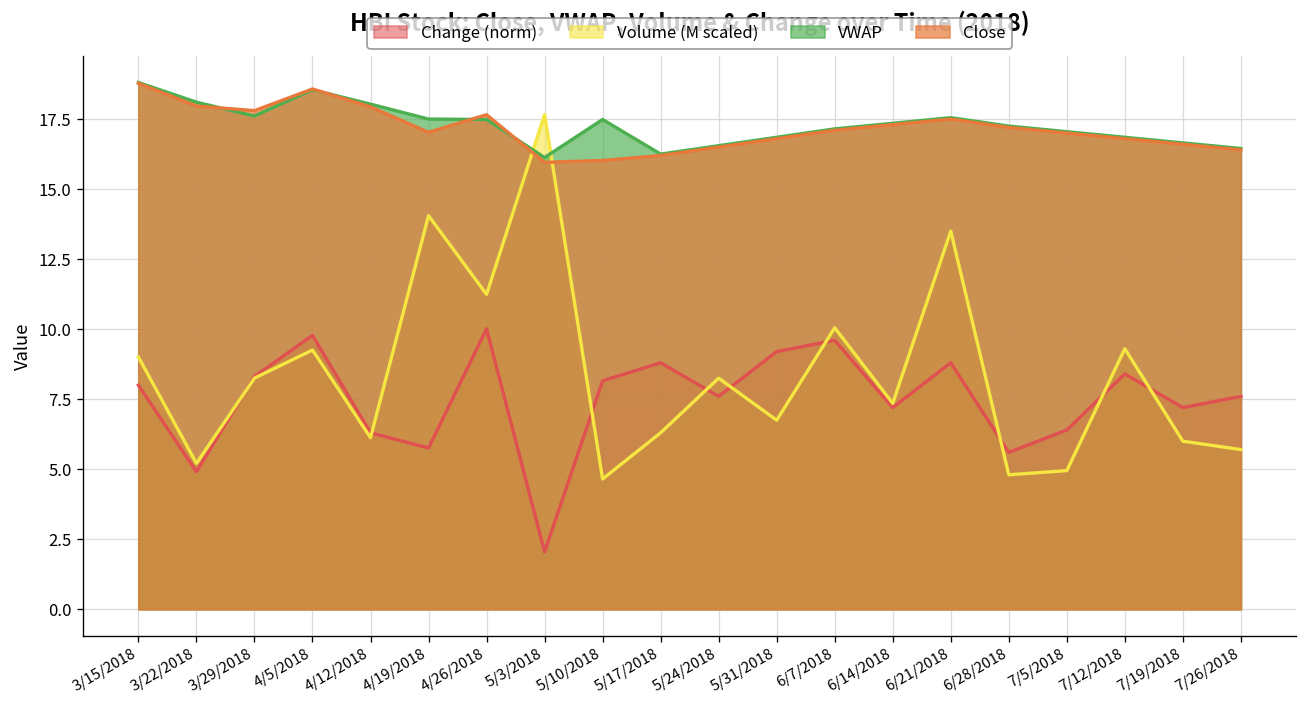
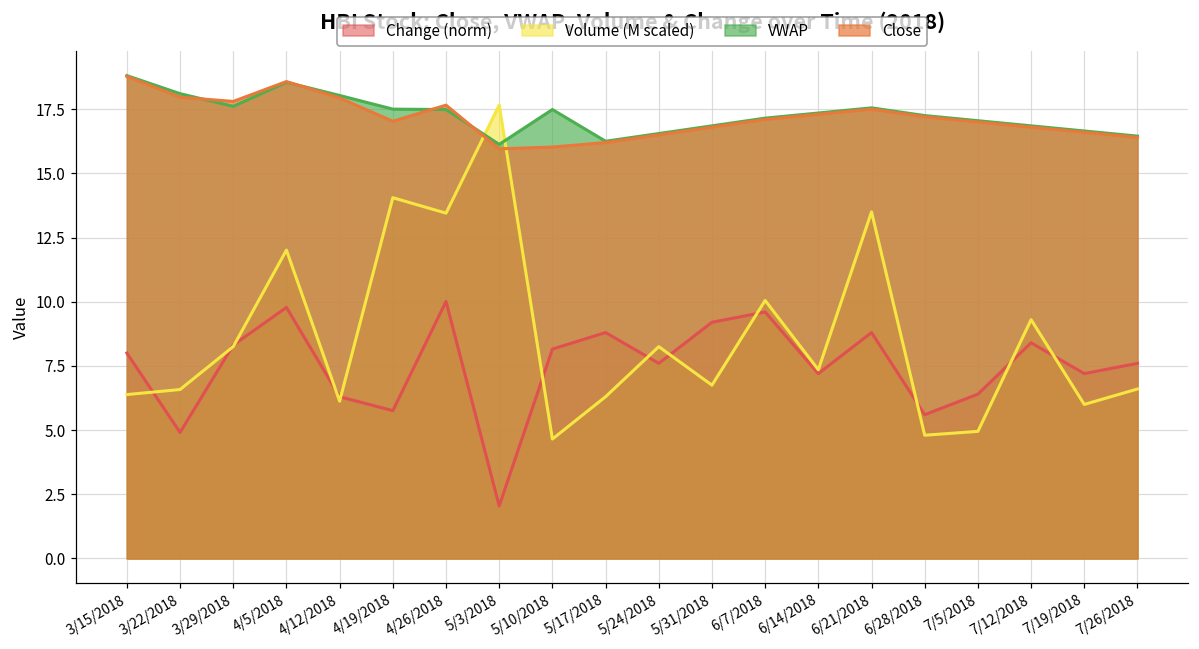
Volume (M scaled), 3/15/2018: 9.0 -> 6.4
Volume (M scaled), 3/22/2018: 5.2 -> 6.6
Volume (M scaled), 4/5/2018: 9.3 -> 12.0
Volume (M scaled), 4/26/2018: 11.2 -> 13.4
Volume (M scaled), 7/26/2018: 5.7 -> 6.6
